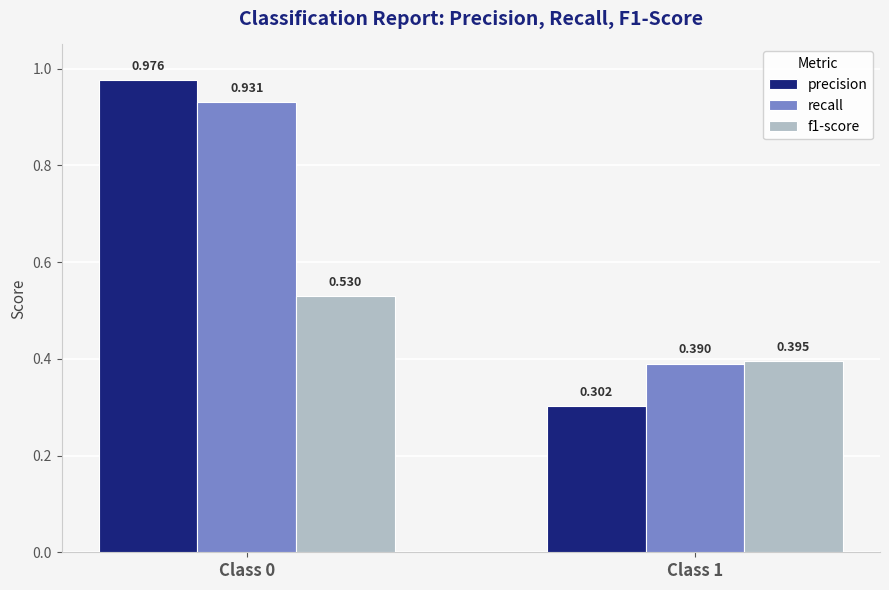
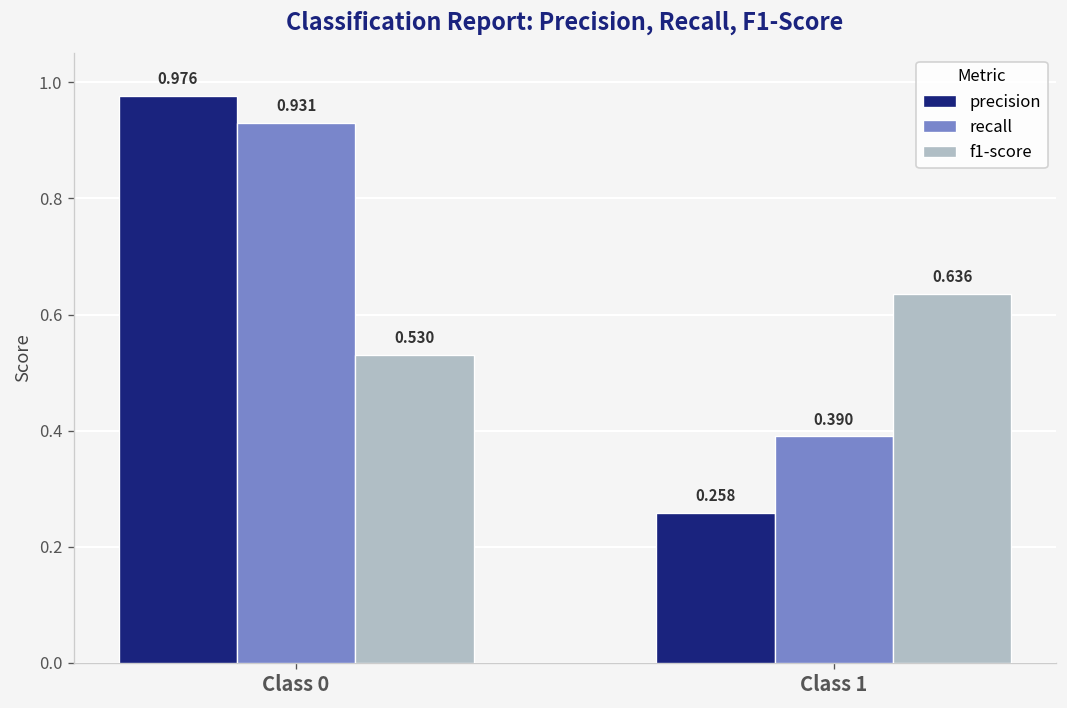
precision, Class 1: 0.302 -> 0.258
f1-score, Class 1: 0.395 -> 0.636
